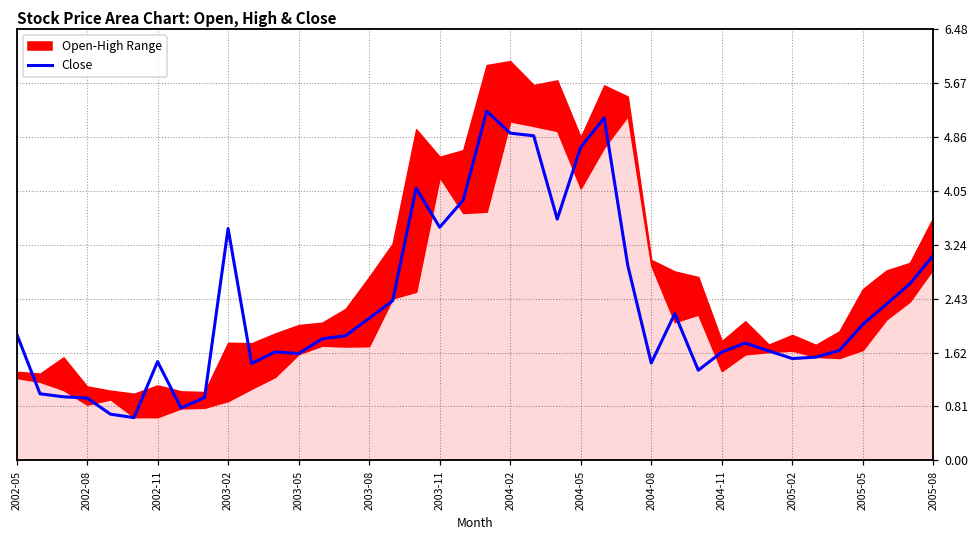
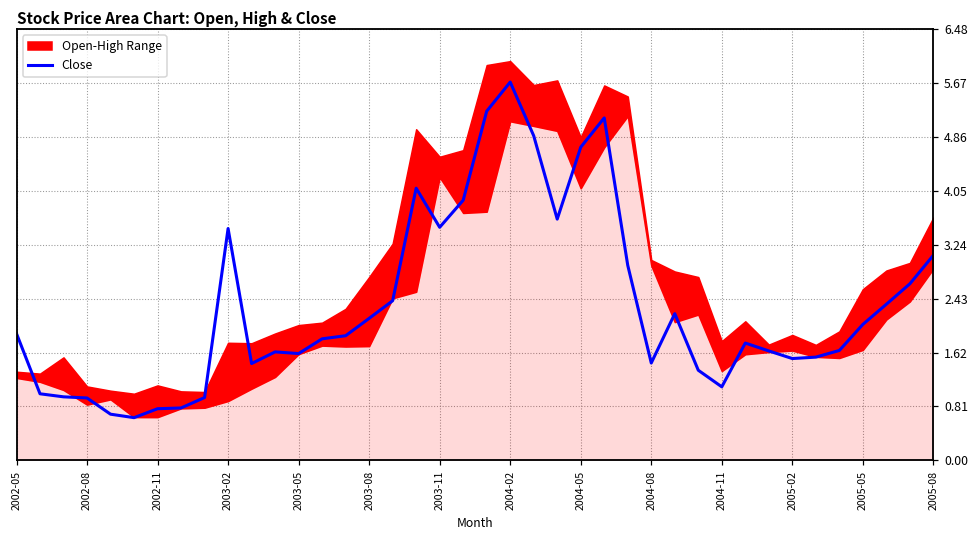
Close, 2002-11: 1.5 -> 0.8
Close, 2004-02: 4.9 -> 5.7
Close, 2004-11: 1.6 -> 1.1
